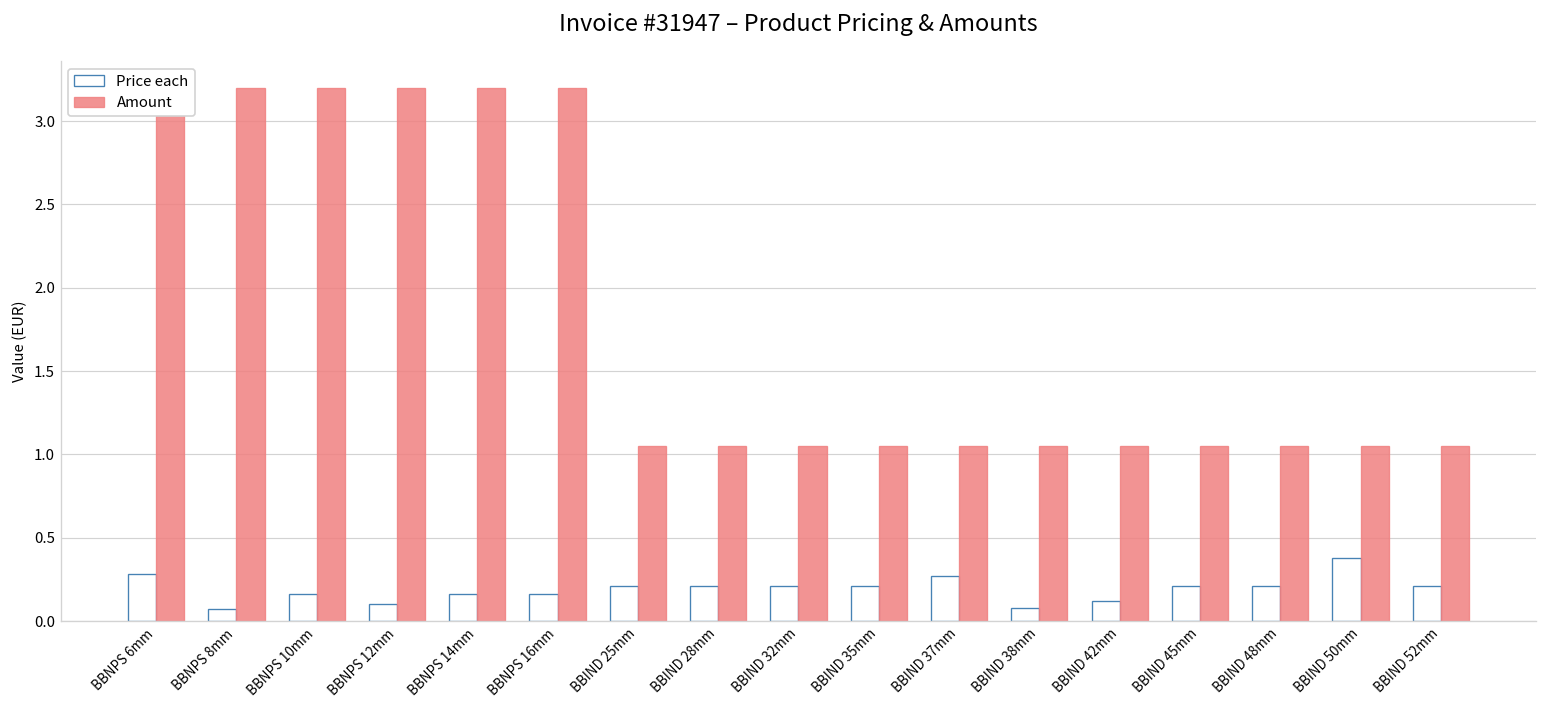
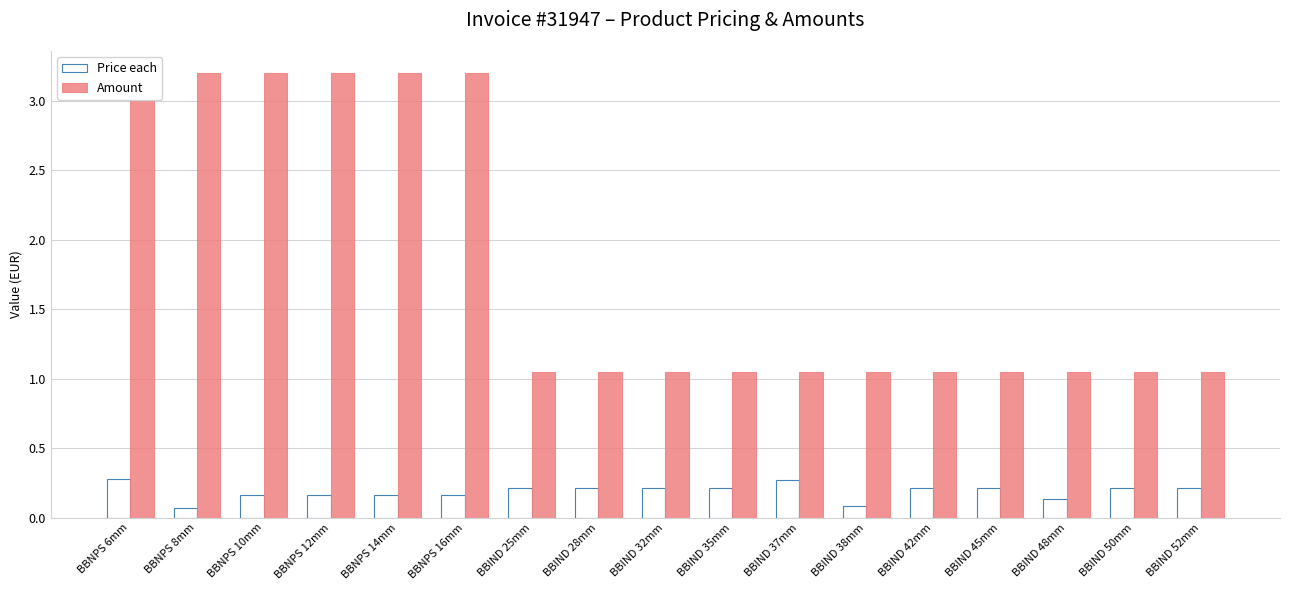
Price each, BBNPS 12mm: 0.10 -> 0.16
Price each, BBIND 42mm: 0.12 -> 0.21
Price each, BBIND 48mm: 0.21 -> 0.13
Price each, BBIND 50mm: 0.38 -> 0.21
